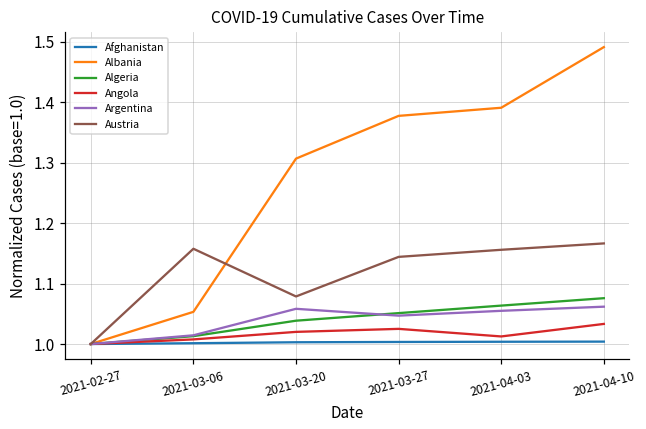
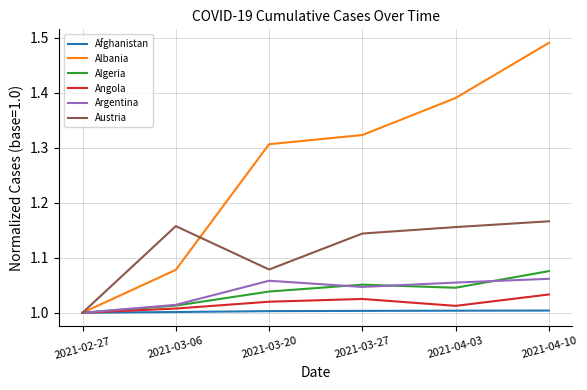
Albania, 2021-03-06: 1.05 -> 1.08
Albania, 2021-03-27: 1.38 -> 1.32
Algeria, 2021-04-03: 1.06 -> 1.05
